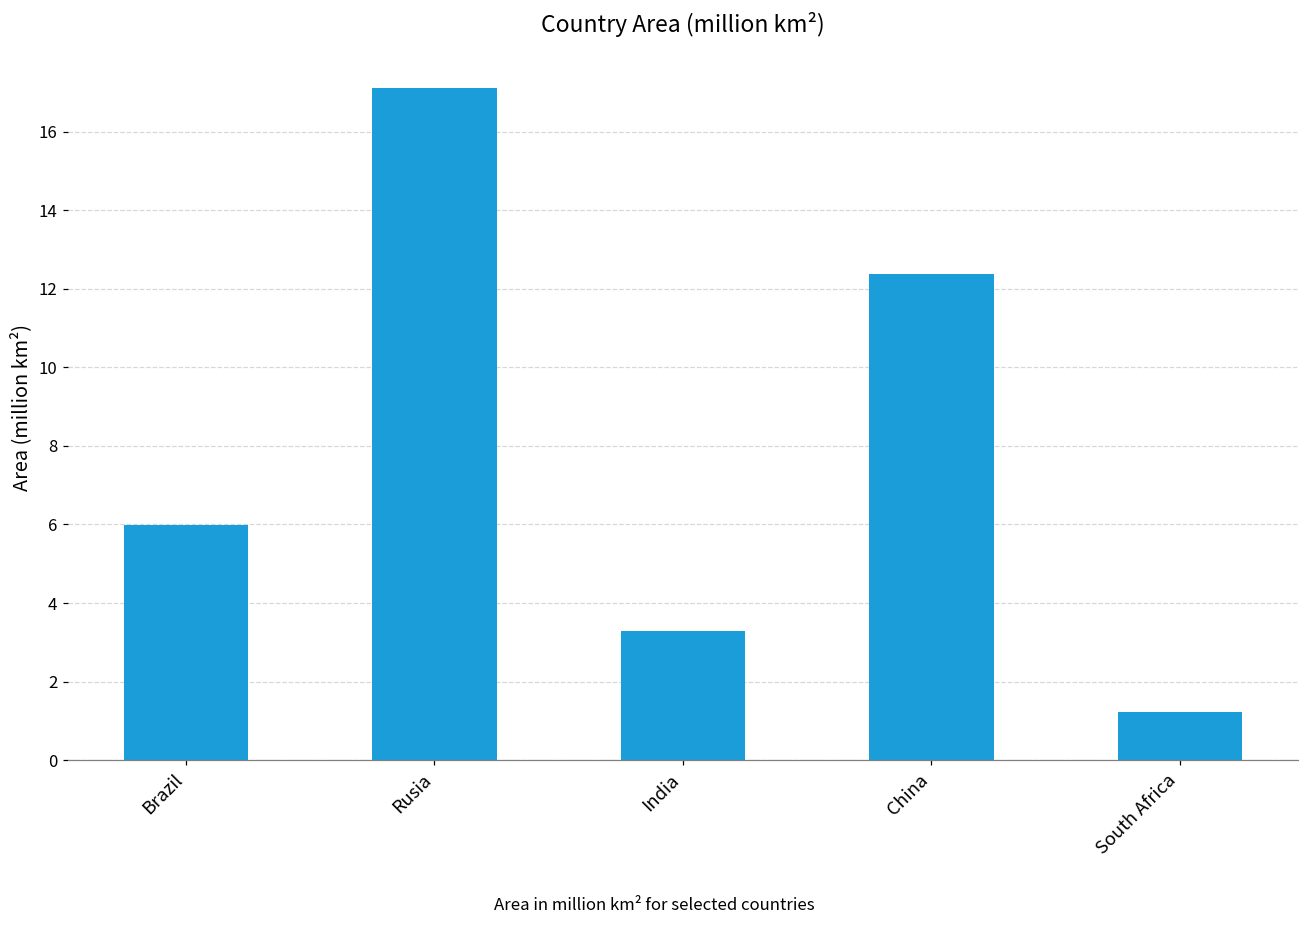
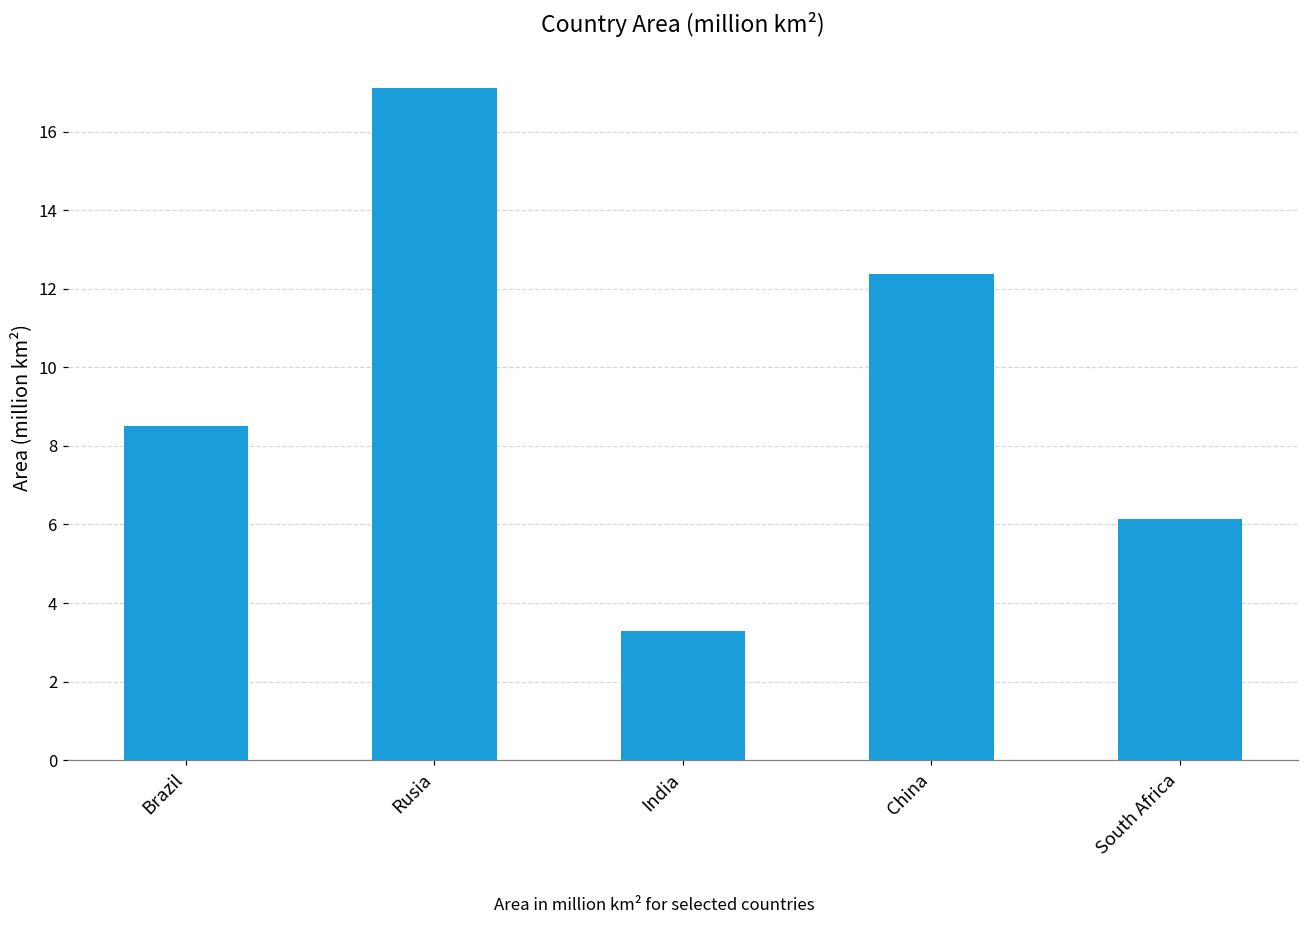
Brazil: 6.0 -> 8.5
South Africa: 1.2 -> 6.1
